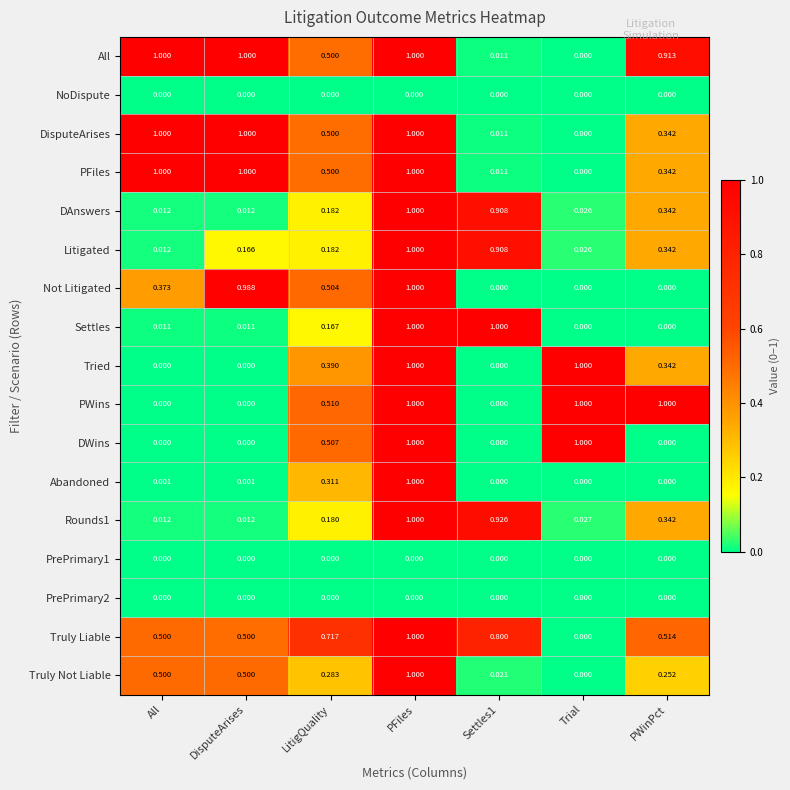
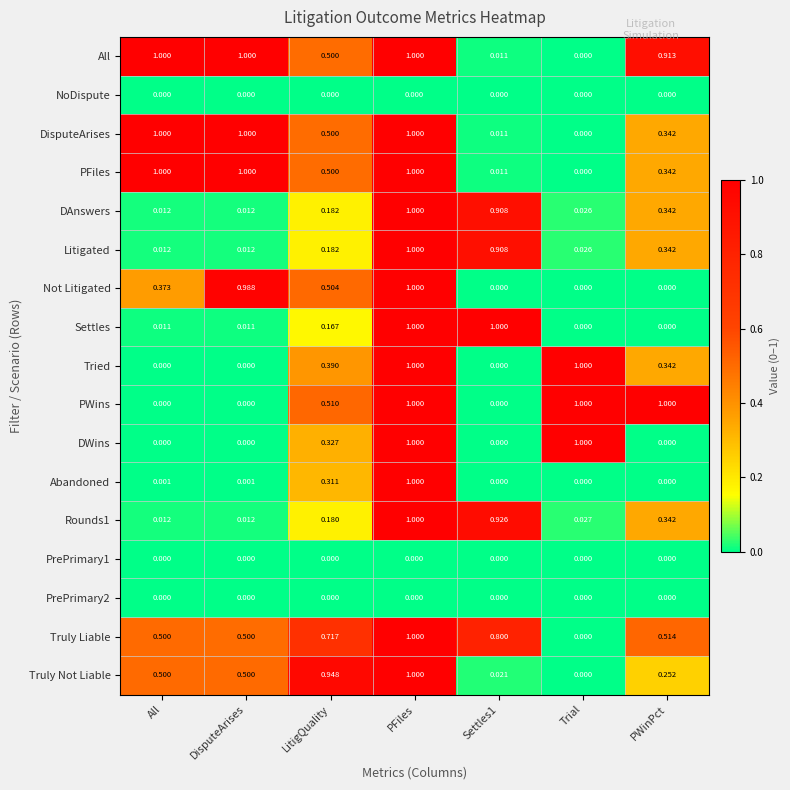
Litigated, DisputeArises: 0.166 -> 0.012
DWins, LitigQuality: 0.507 -> 0.327
Truly Not Liable, LitigQuality: 0.283 -> 0.948
